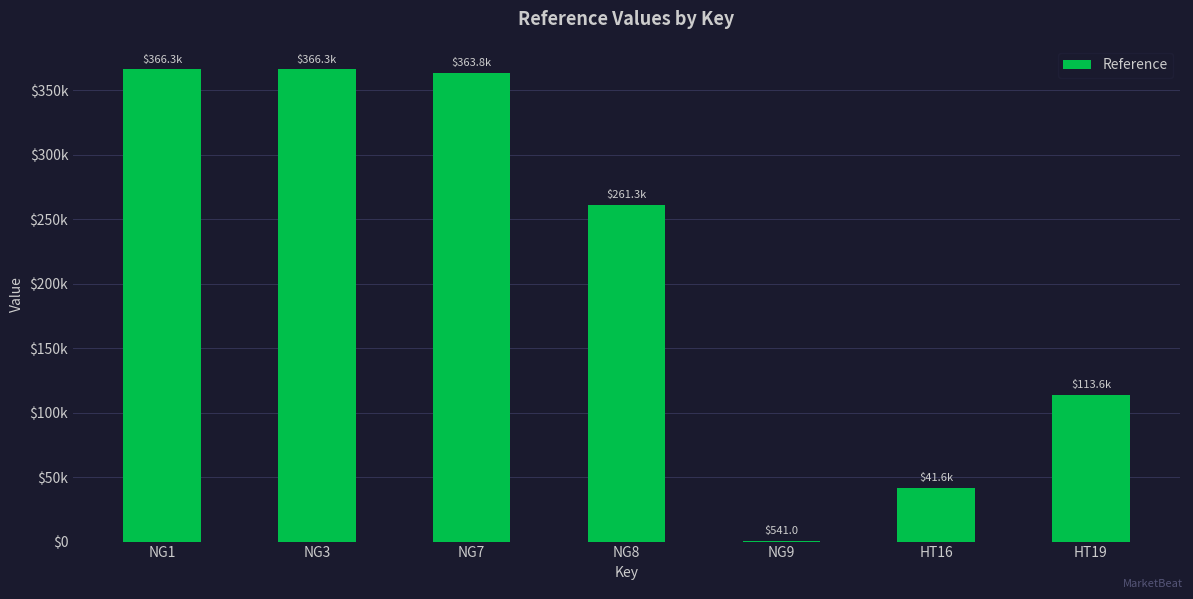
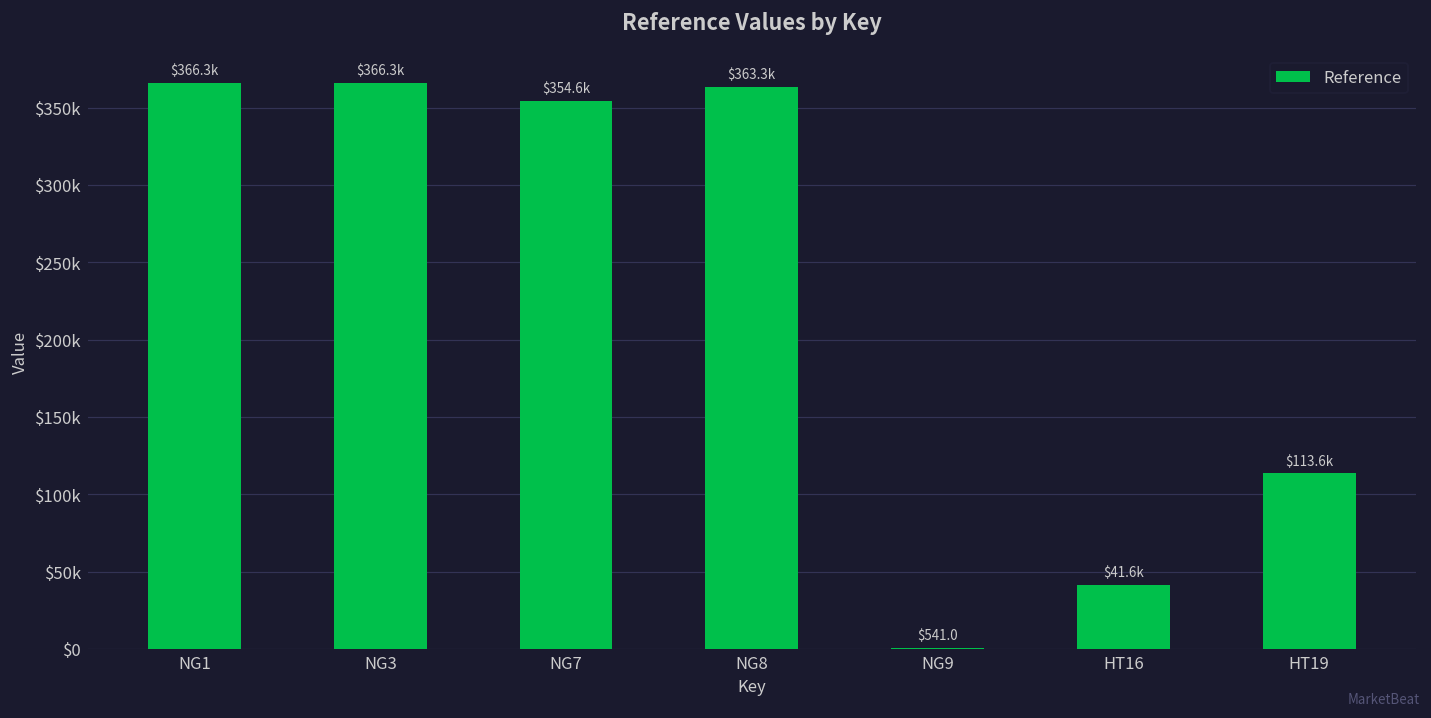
NG7: $363.8k -> $354.6k
NG8: $261.3k -> $363.3k
